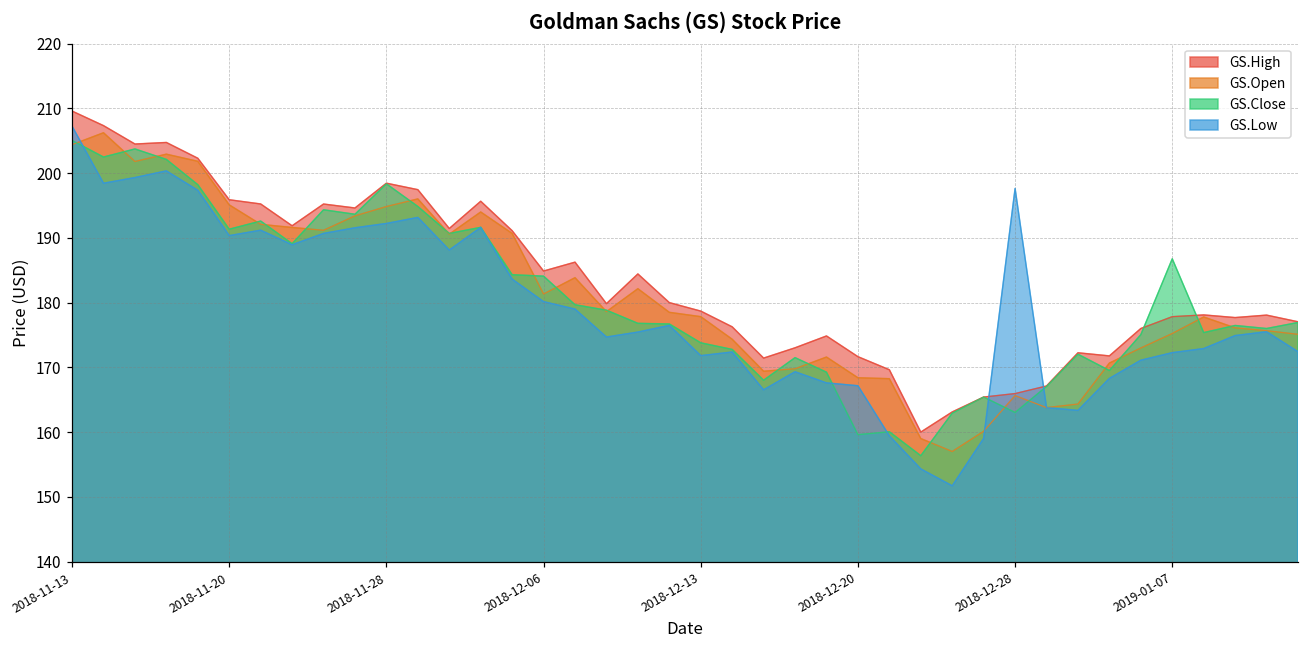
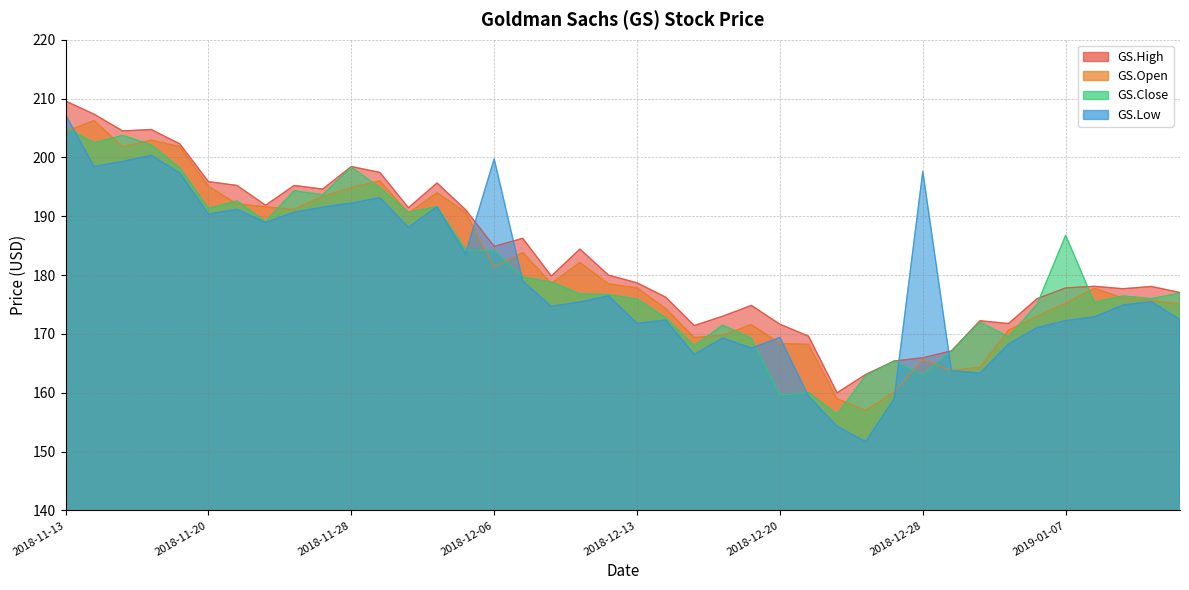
GS.Low, 2018-12-06: 180 -> 200
GS.Close, 2018-12-13: 174 -> 176
GS.Low, 2018-12-20: 167 -> 169
